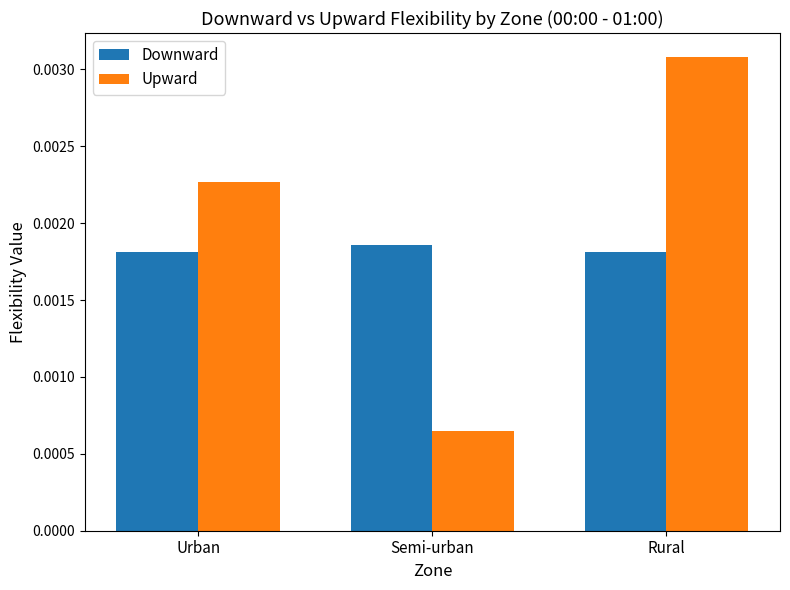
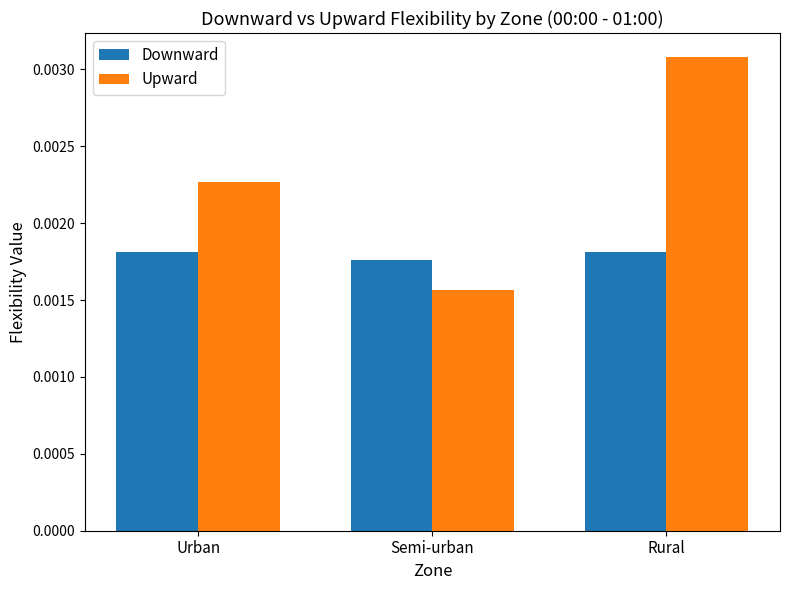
Downward, Semi-urban: 0.00186 -> 0.00176
Upward, Semi-urban: 0.00065 -> 0.00157
